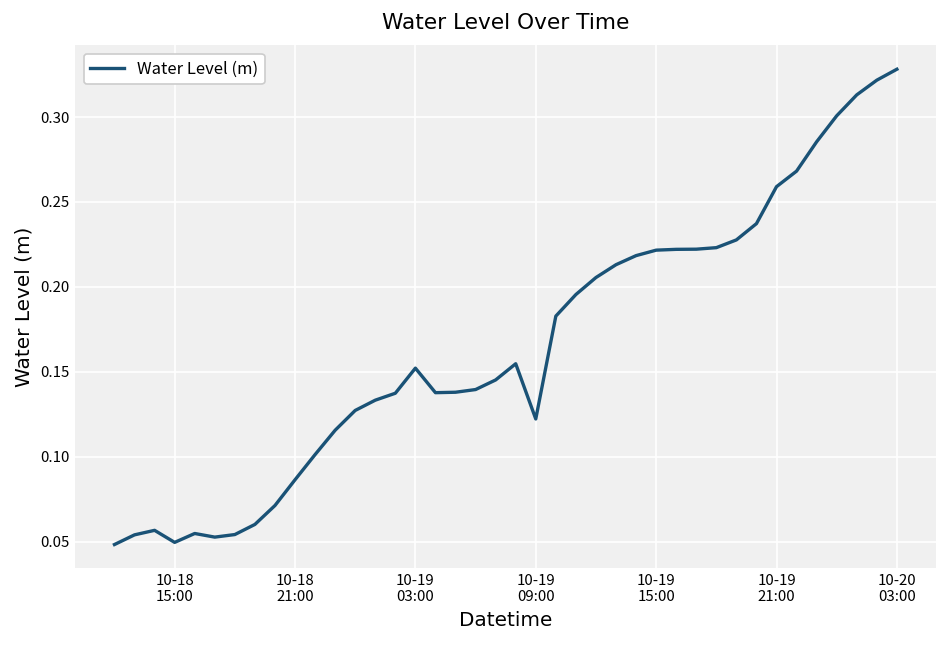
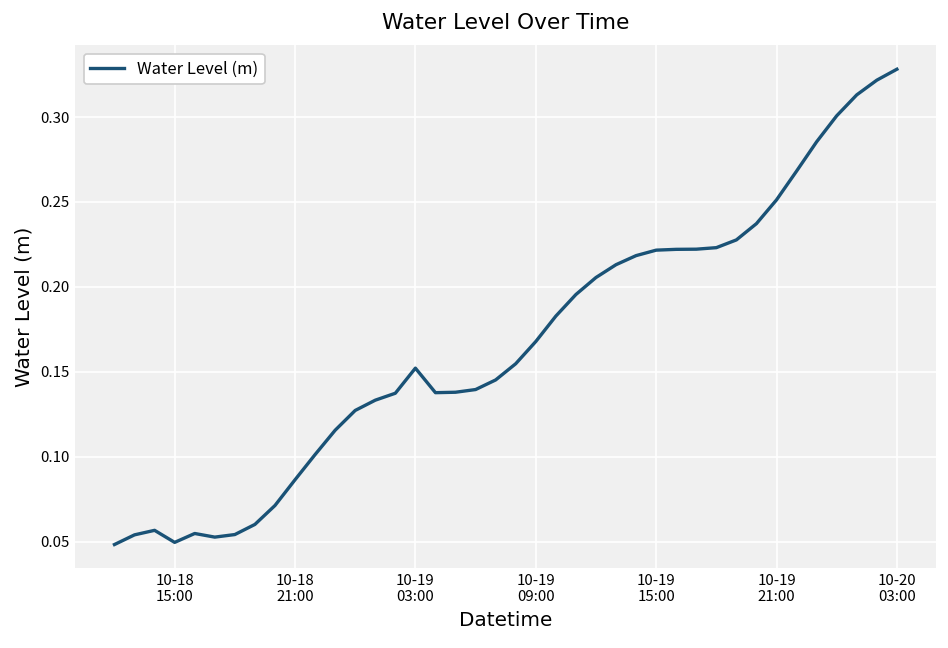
10-19 09:00: 0.122 -> 0.168
10-19 21:00: 0.259 -> 0.251
